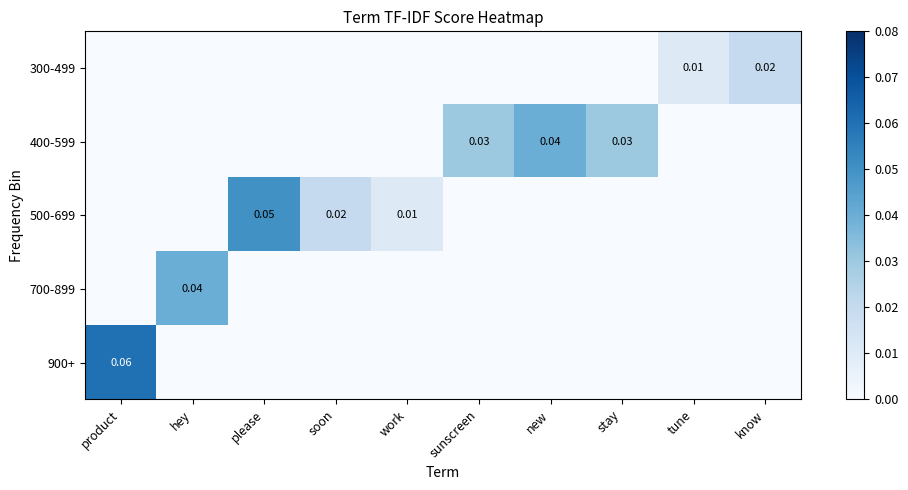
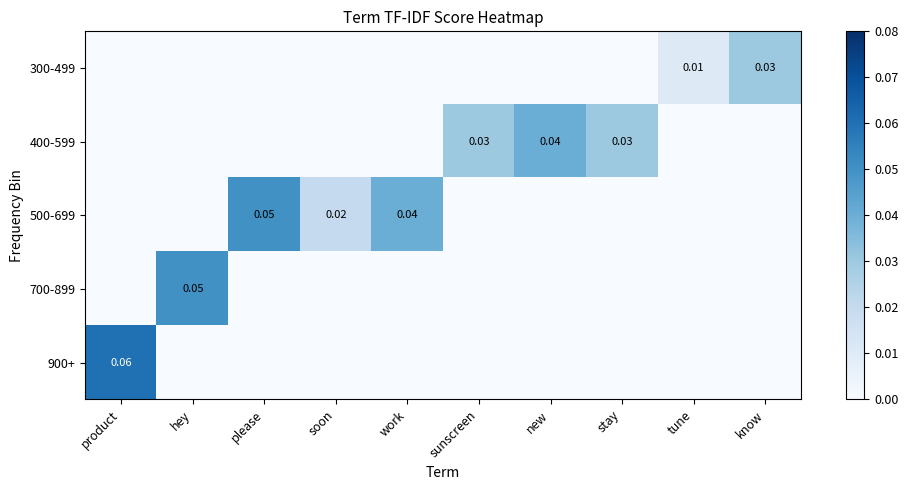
300-499, know: 0.02 -> 0.03
500-699, work: 0.01 -> 0.04
700-899, hey: 0.04 -> 0.05
